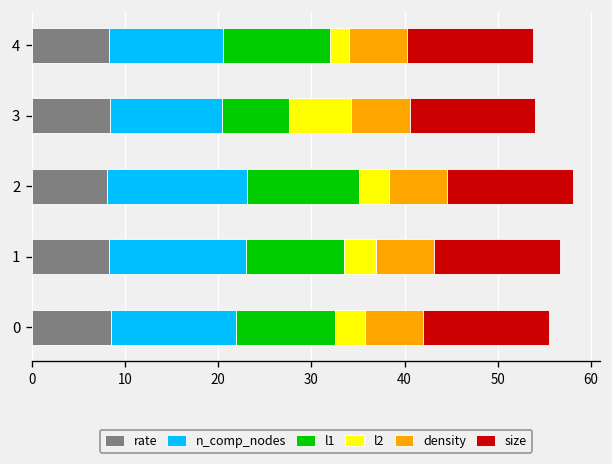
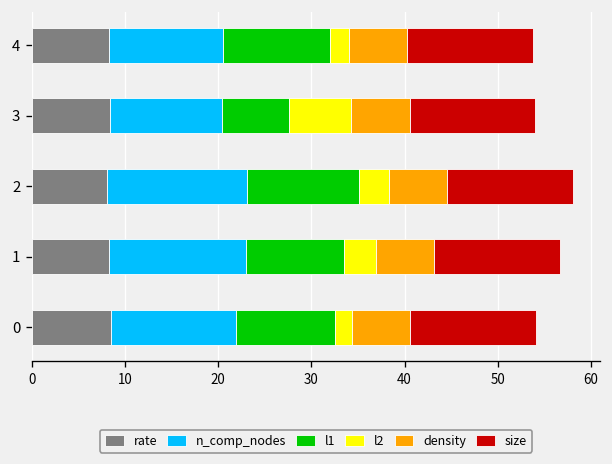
l2, 0: 3 -> 2
